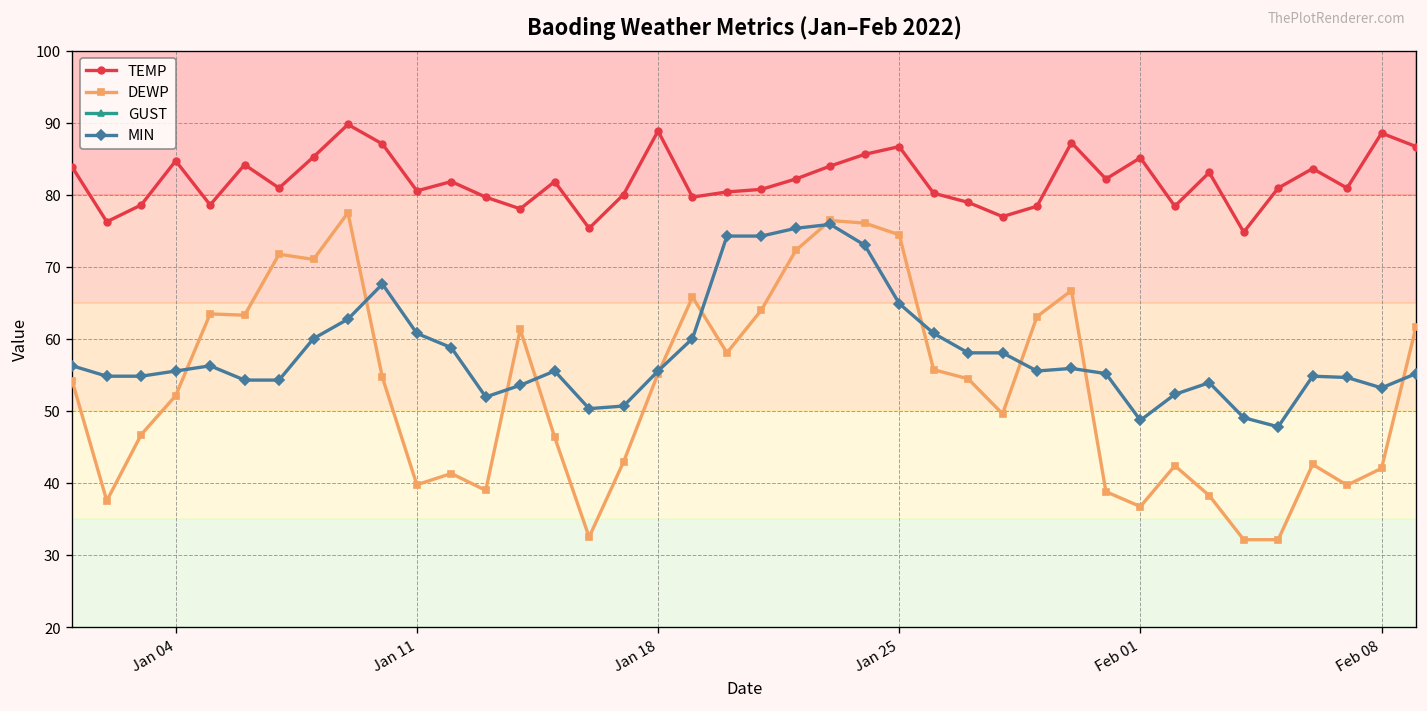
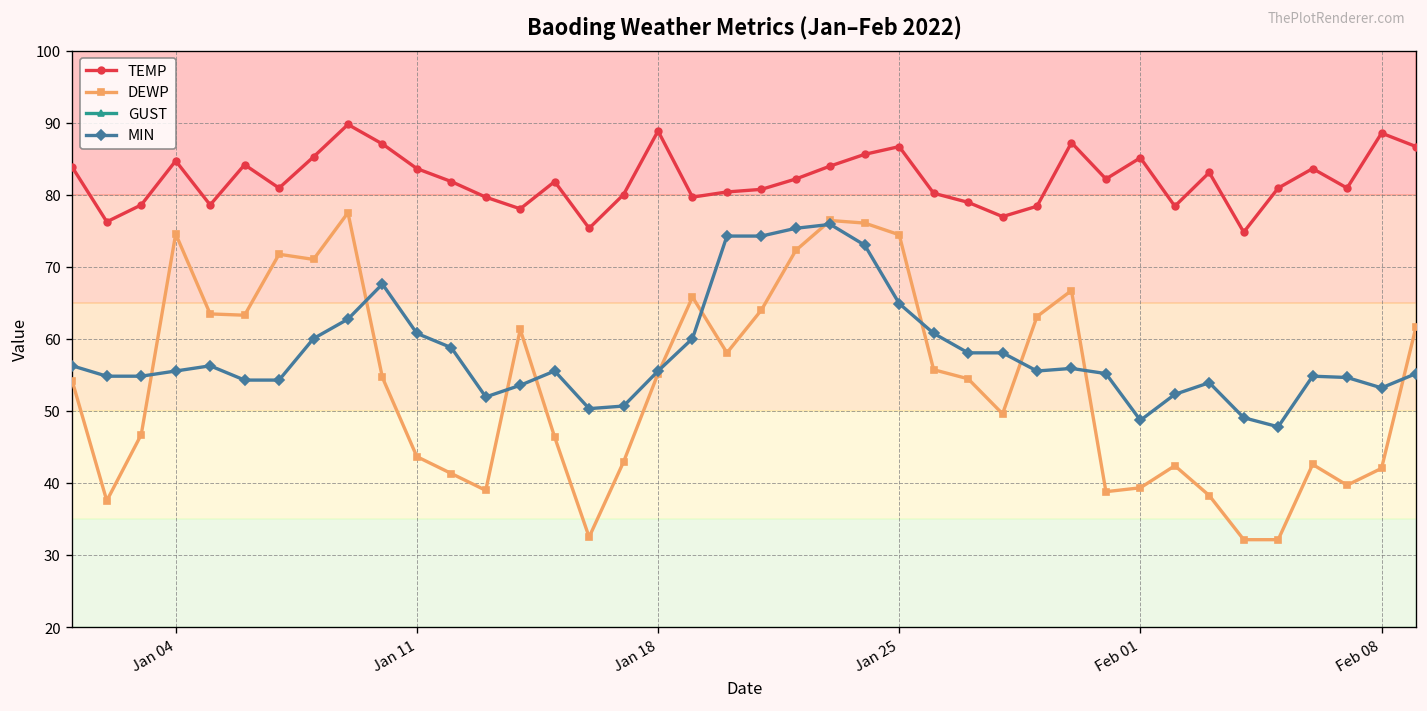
DEWP, Jan 04: 52 -> 75
TEMP, Jan 11: 81 -> 84
DEWP, Jan 11: 40 -> 44
DEWP, Feb 01: 37 -> 39
